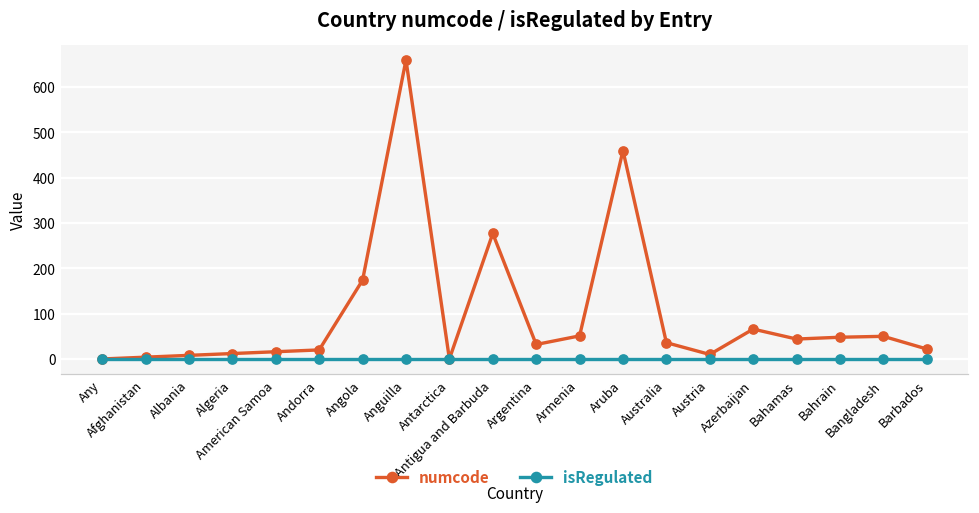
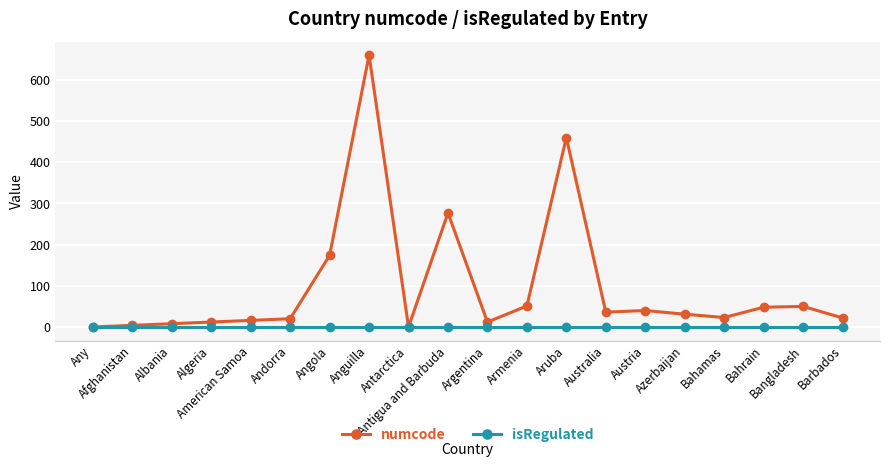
numcode, Argentina: 30 -> 10
numcode, Austria: 10 -> 40
numcode, Azerbaijan: 70 -> 30
numcode, Bahamas: 40 -> 20
